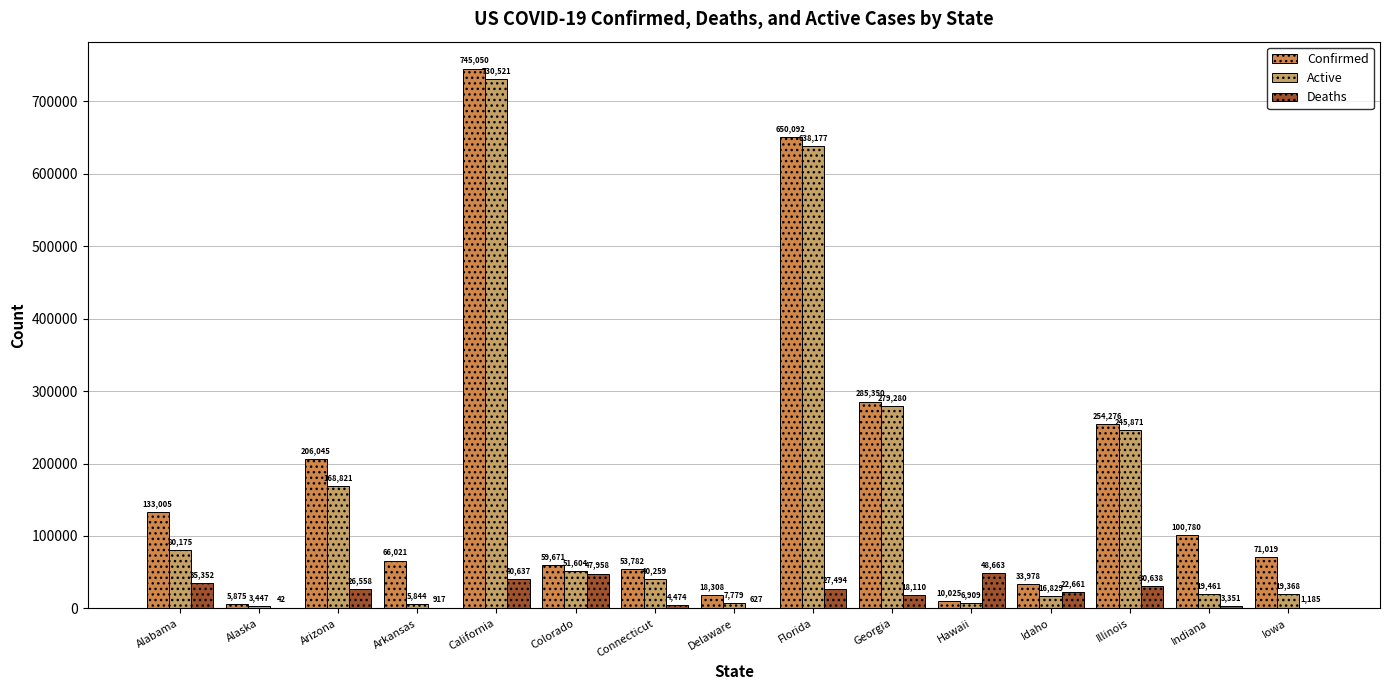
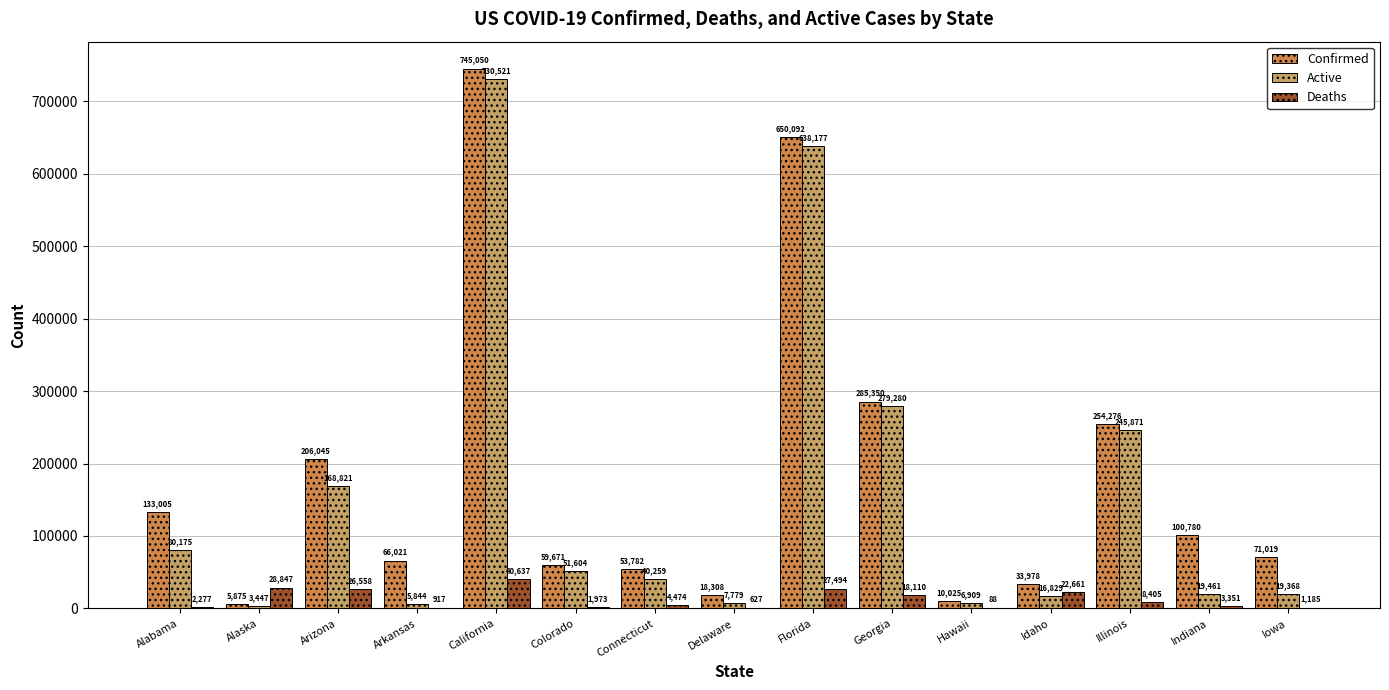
Deaths, Alabama: 35,352 -> 2,277
Deaths, Alaska: 42 -> 28,847
Deaths, Colorado: 47,958 -> 1,973
Deaths, Hawaii: 48,663 -> 88
Deaths, Illinois: 30,638 -> 8,405
